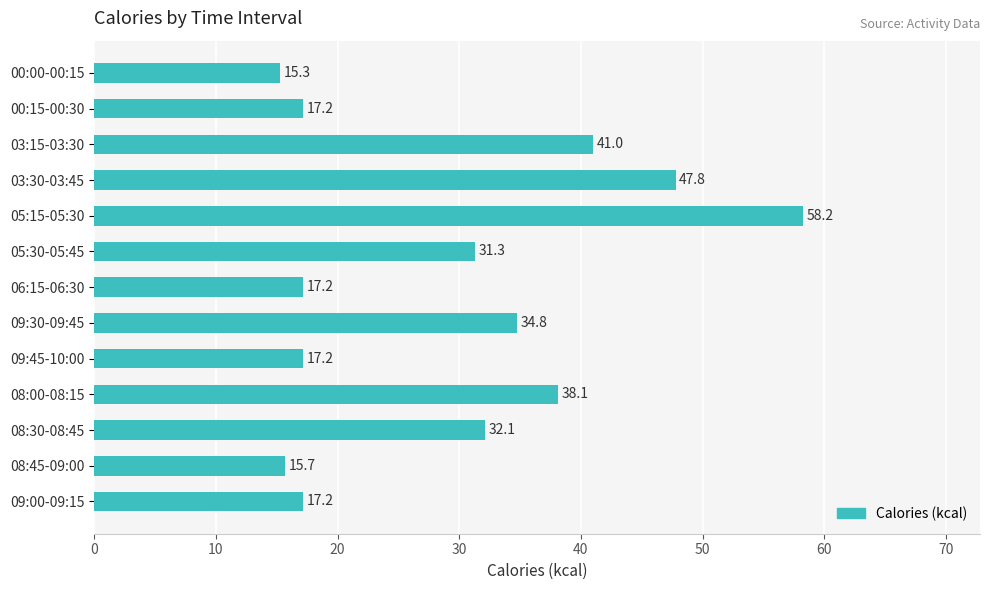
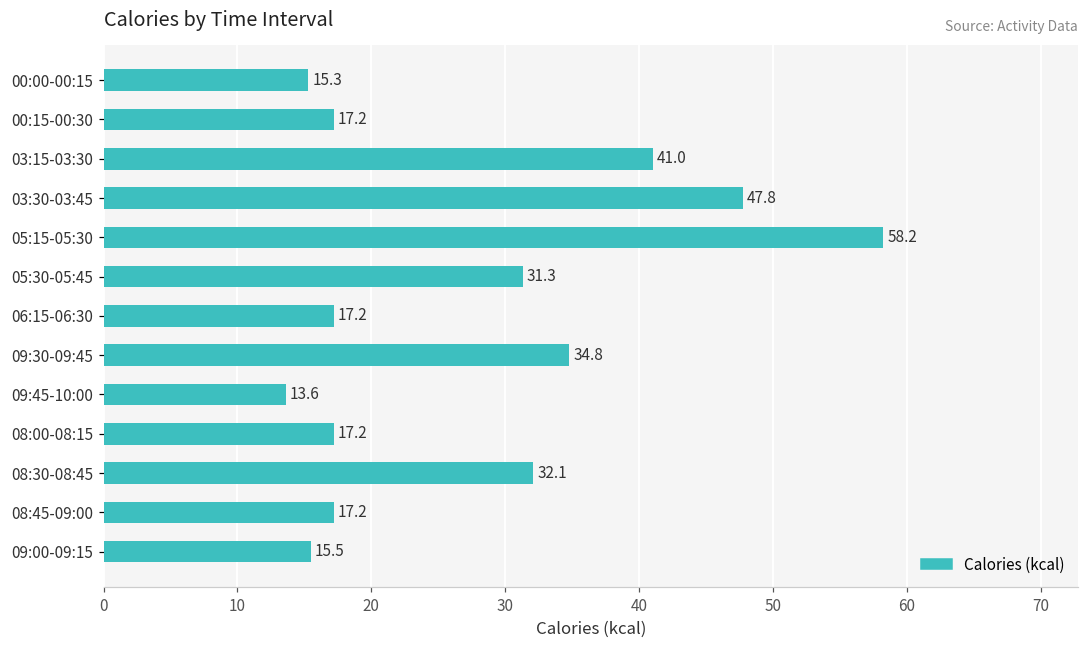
09:45-10:00: 17.2 -> 13.6
08:00-08:15: 38.1 -> 17.2
08:45-09:00: 15.7 -> 17.2
09:00-09:15: 17.2 -> 15.5
